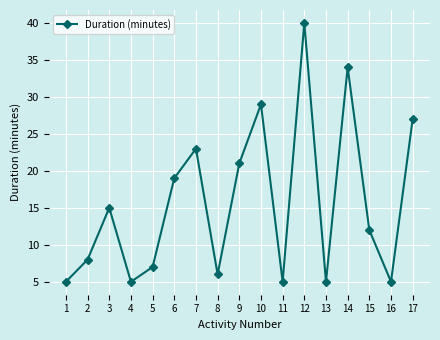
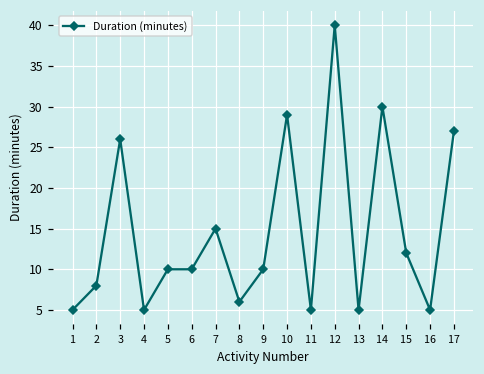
3: 15 -> 26
5: 7 -> 10
6: 19 -> 10
7: 23 -> 15
9: 21 -> 10
14: 34 -> 30
